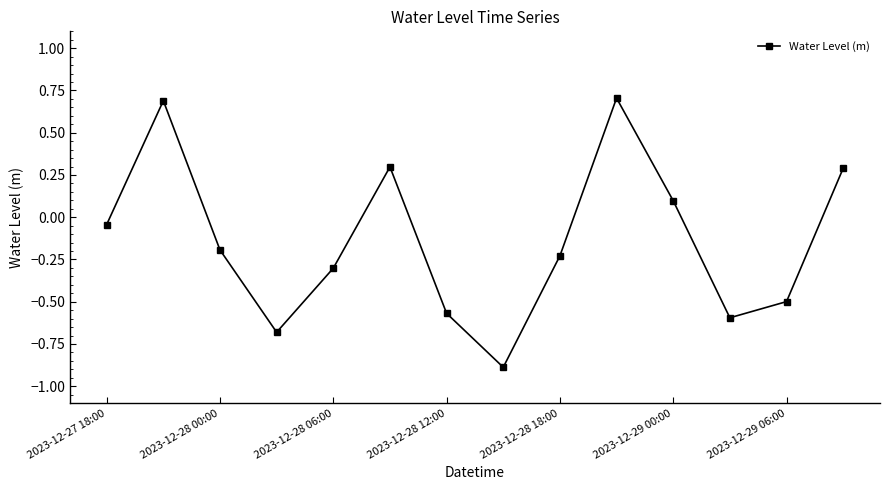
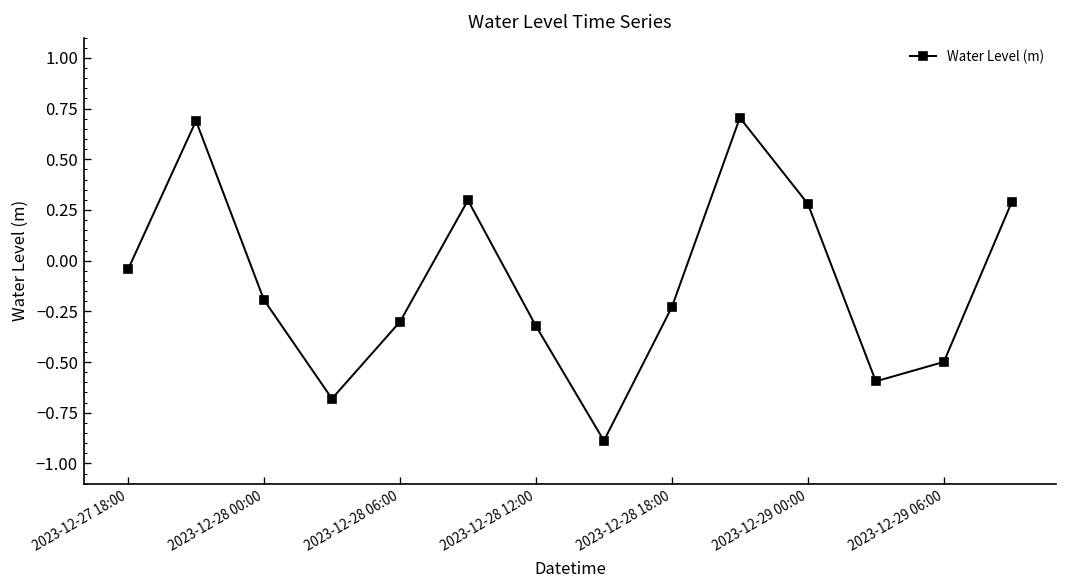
2023-12-28 12:00: -0.57 -> -0.32
2023-12-29 00:00: 0.10 -> 0.28
